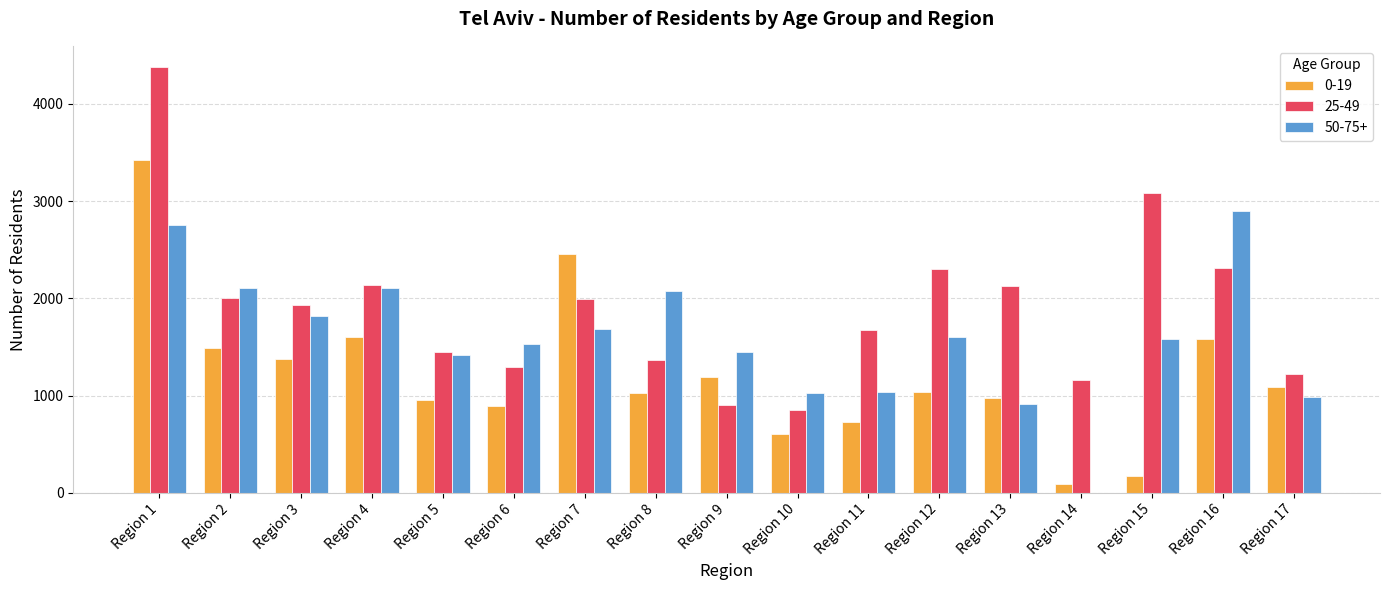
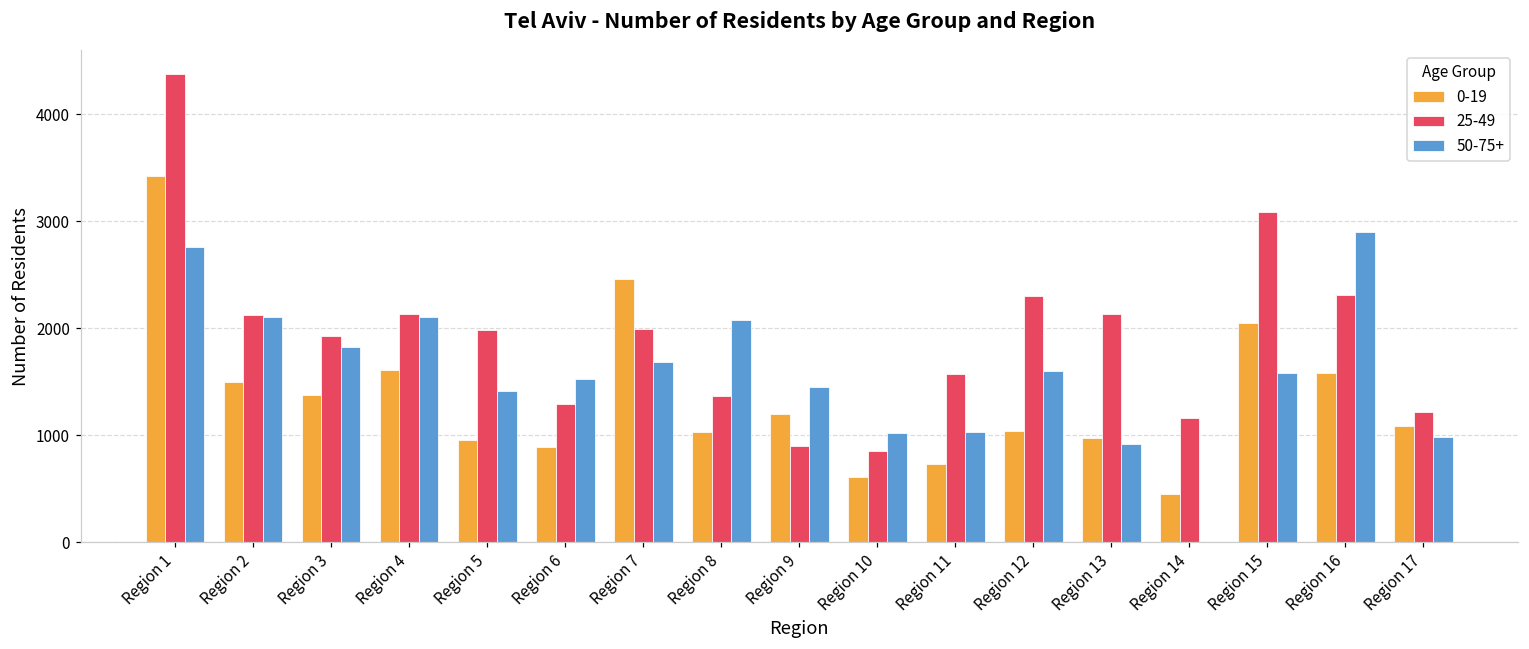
25-49, Region 2: 2000 -> 2100
25-49, Region 5: 1400 -> 2000
25-49, Region 11: 1700 -> 1600
0-19, Region 14: 100 -> 400
0-19, Region 15: 200 -> 2100
